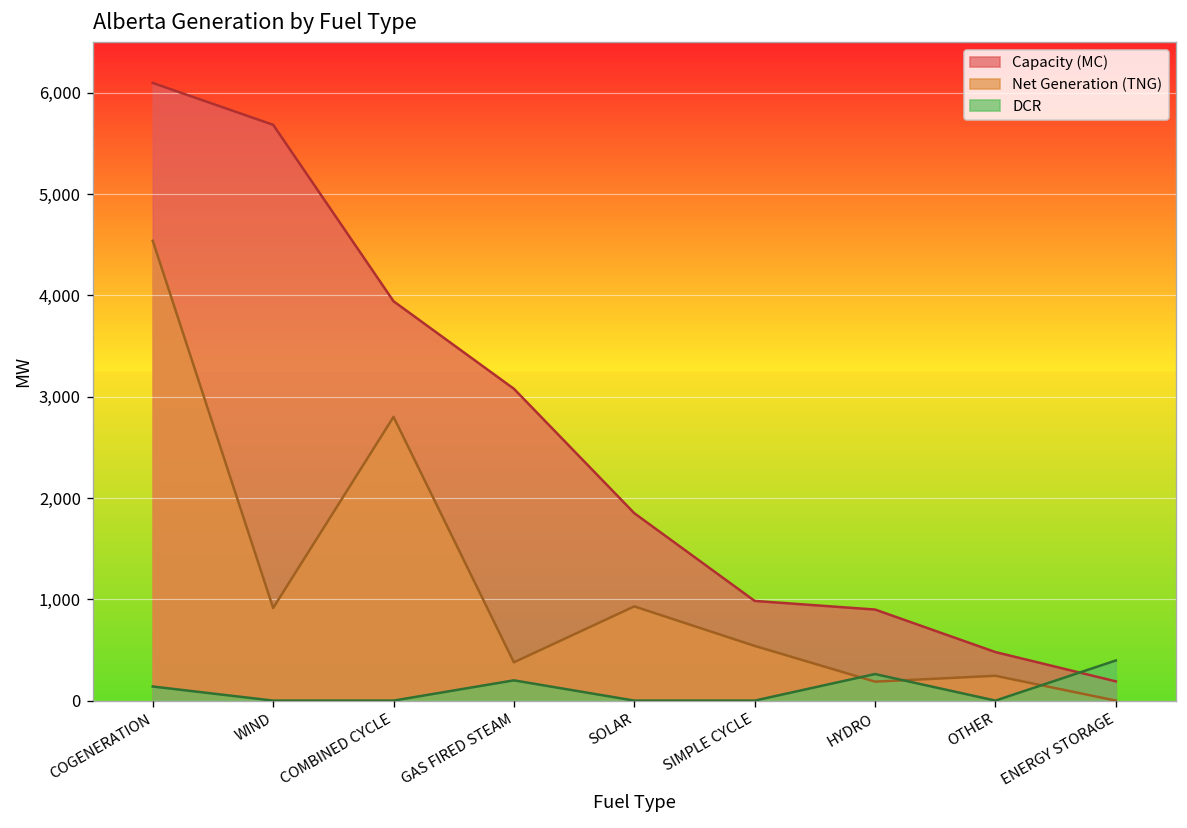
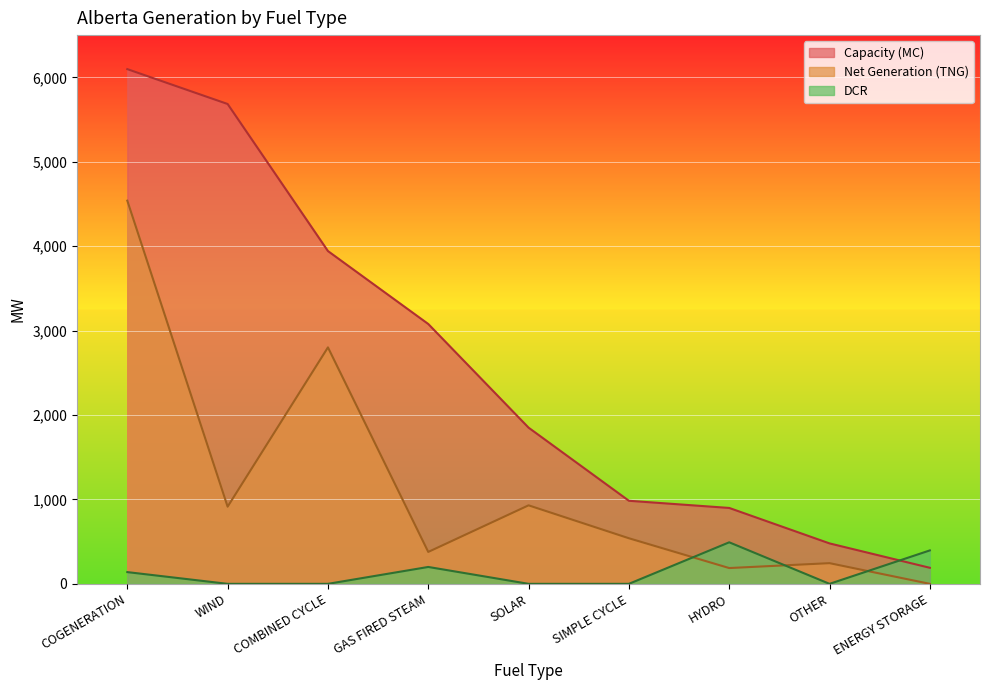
DCR, HYDRO: 300 -> 500
